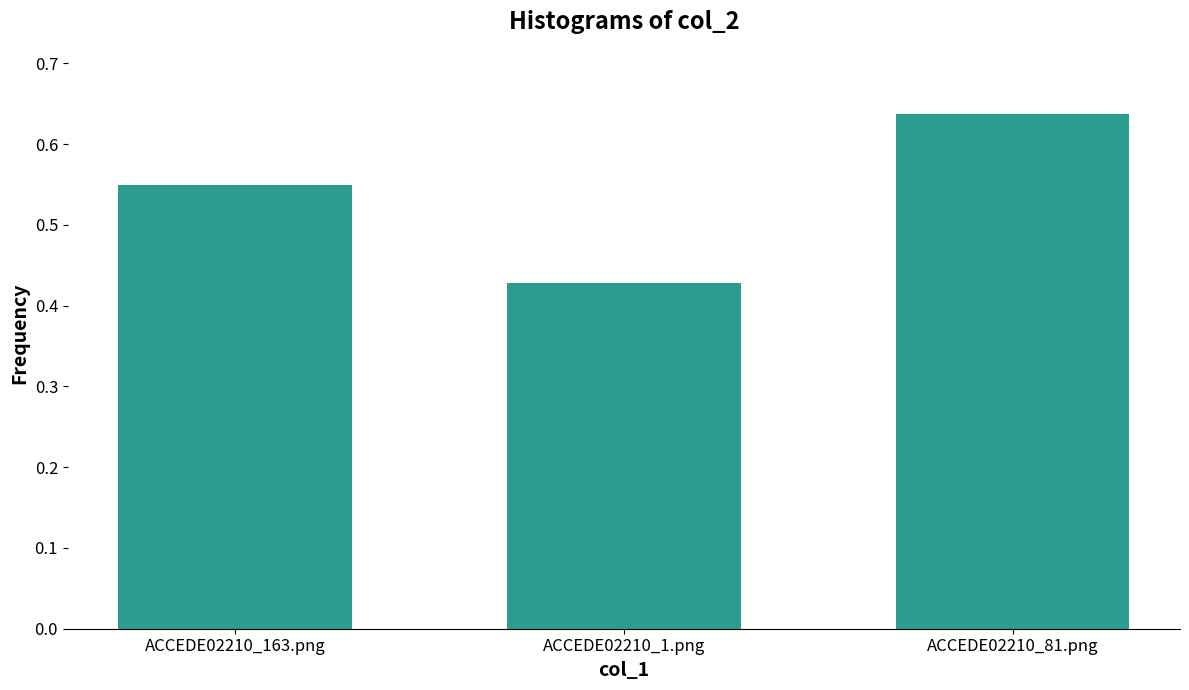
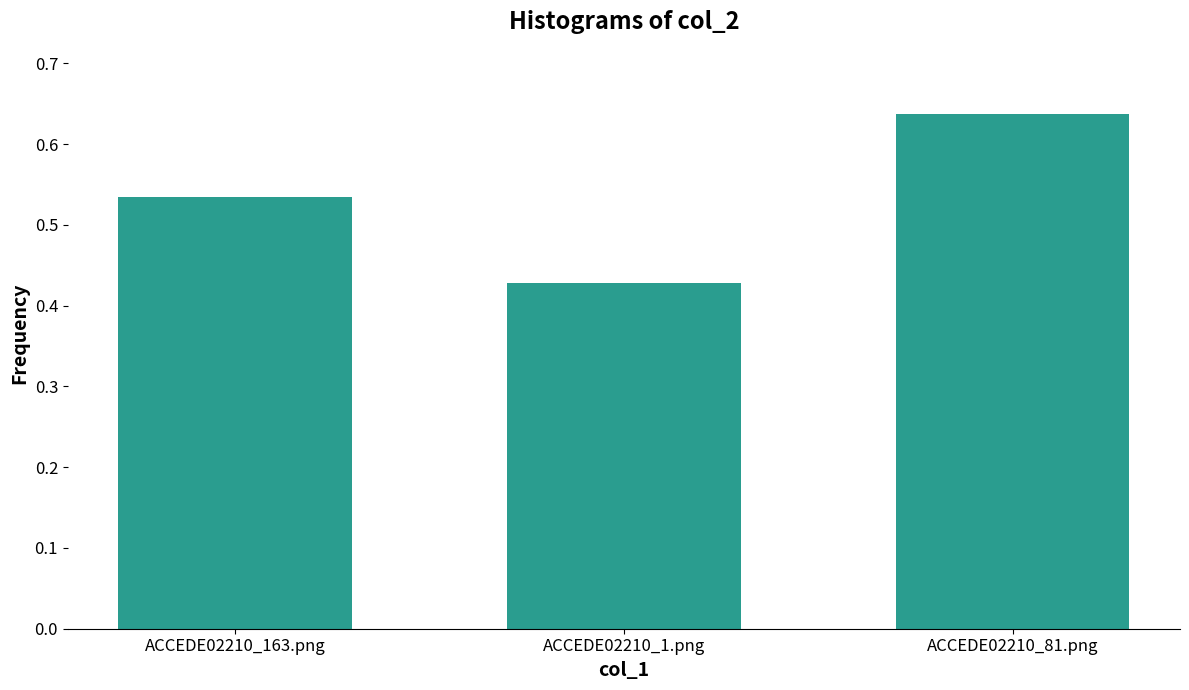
ACCEDE02210_163.png: 0.55 -> 0.53
